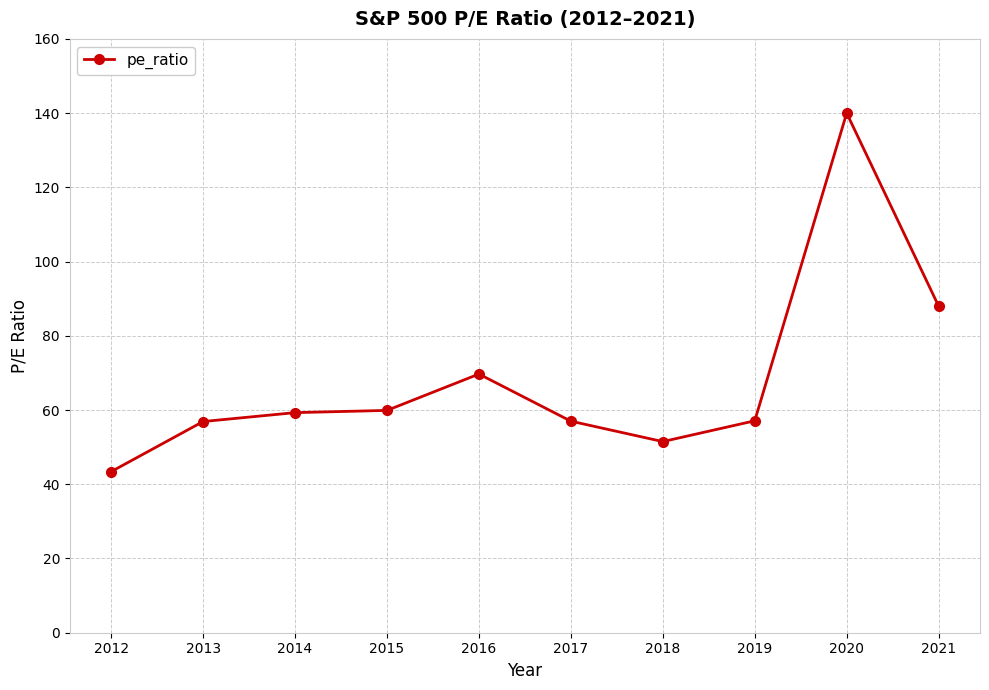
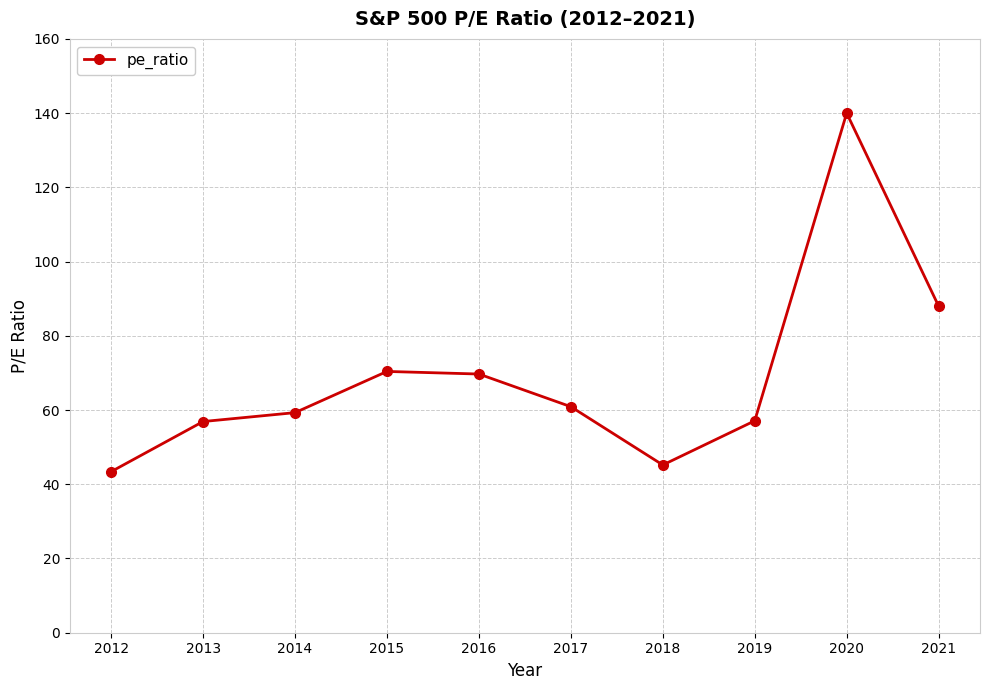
2015: 60 -> 70
2017: 57 -> 61
2018: 52 -> 45
